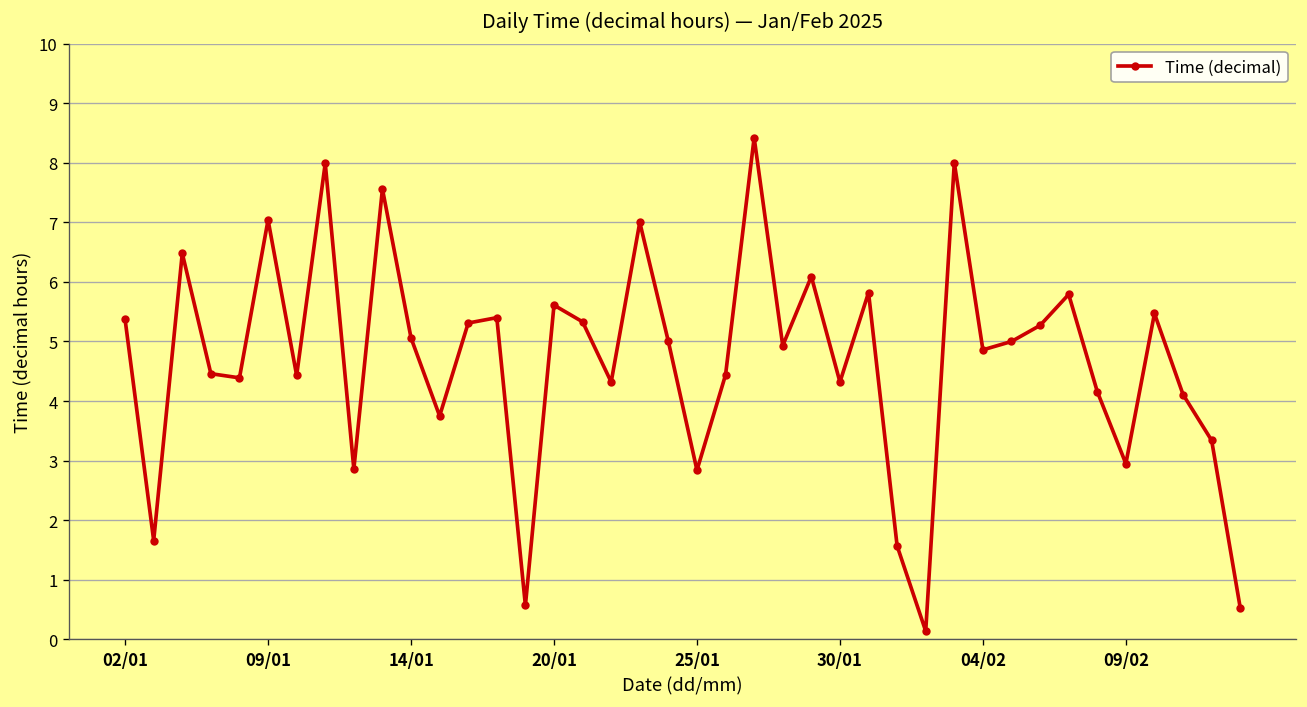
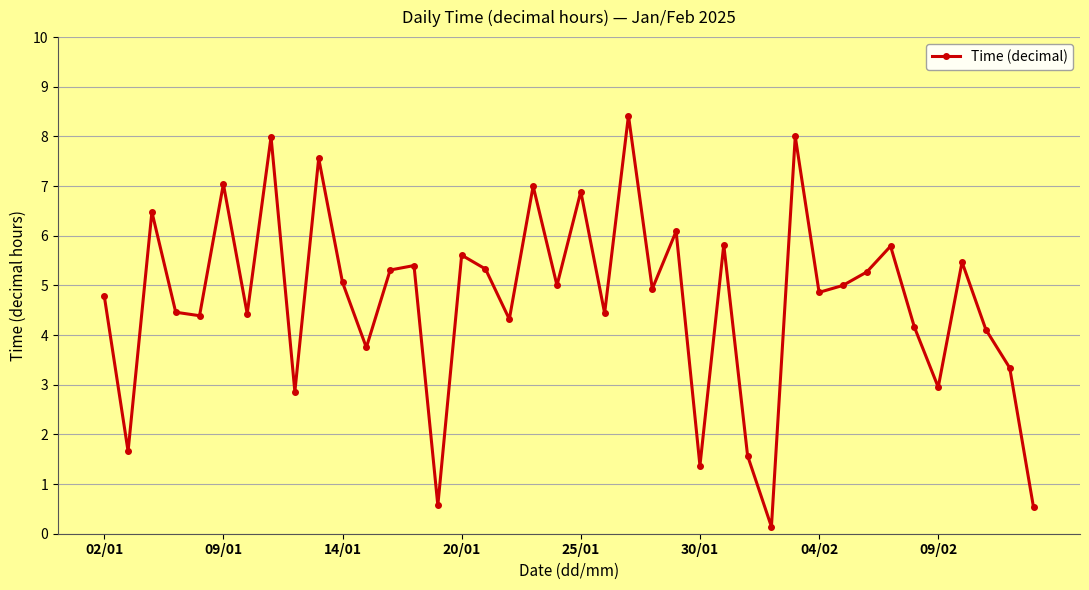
02/01: 5.4 -> 4.8
25/01: 2.8 -> 6.9
30/01: 4.3 -> 1.4
